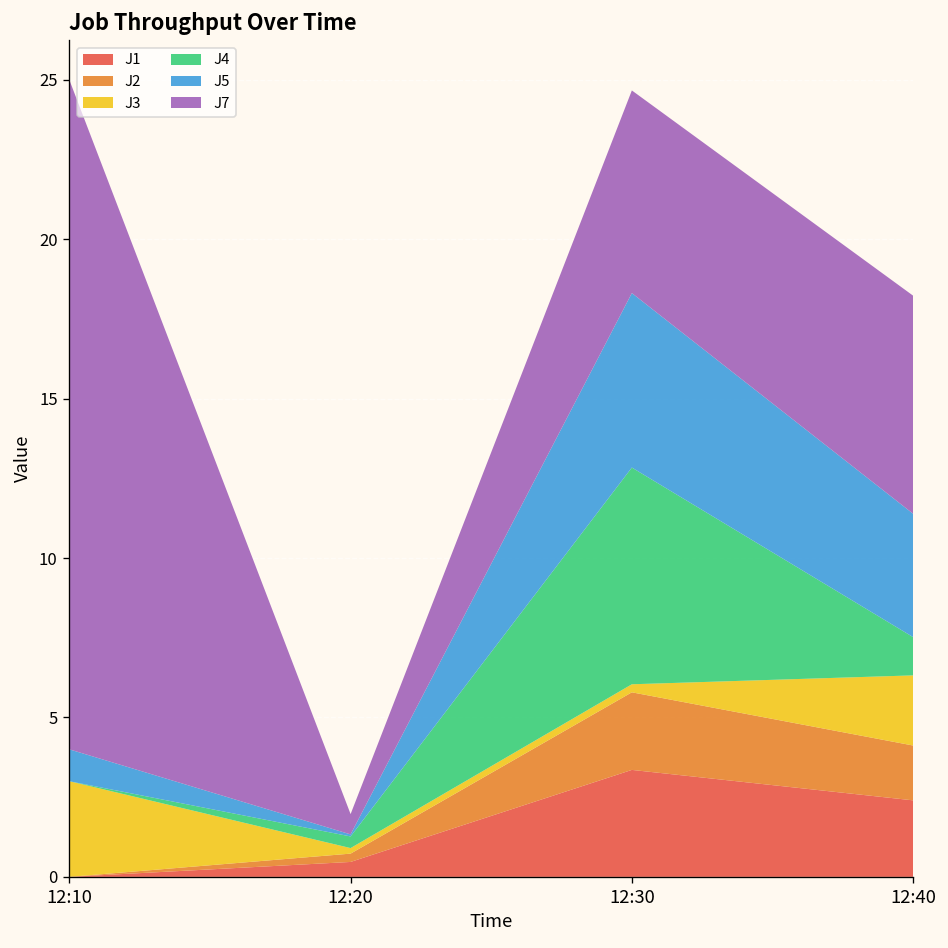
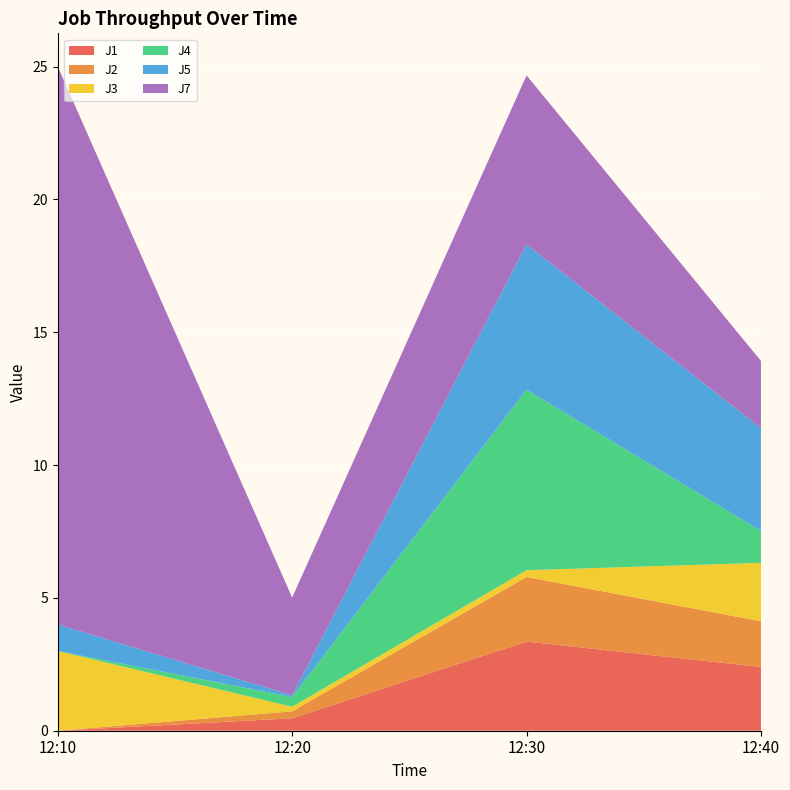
J7, 12:20: 0.6 -> 3.7
J7, 12:40: 6.8 -> 2.5
